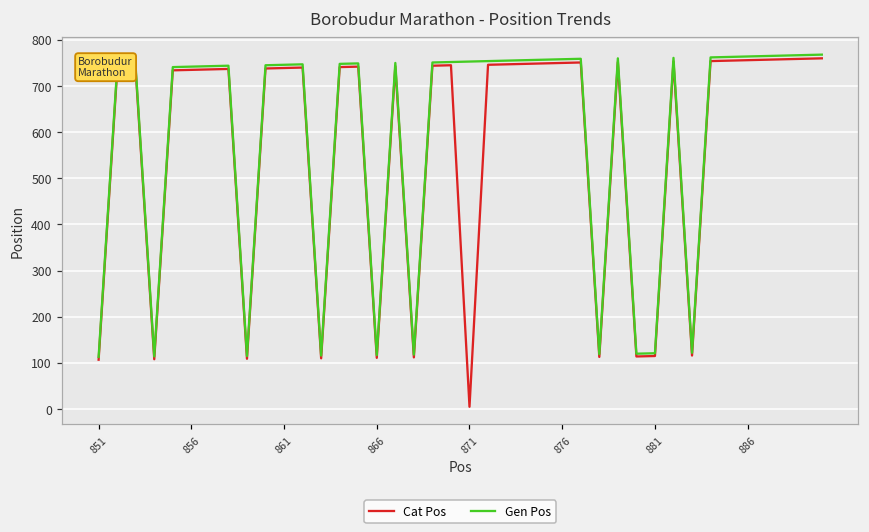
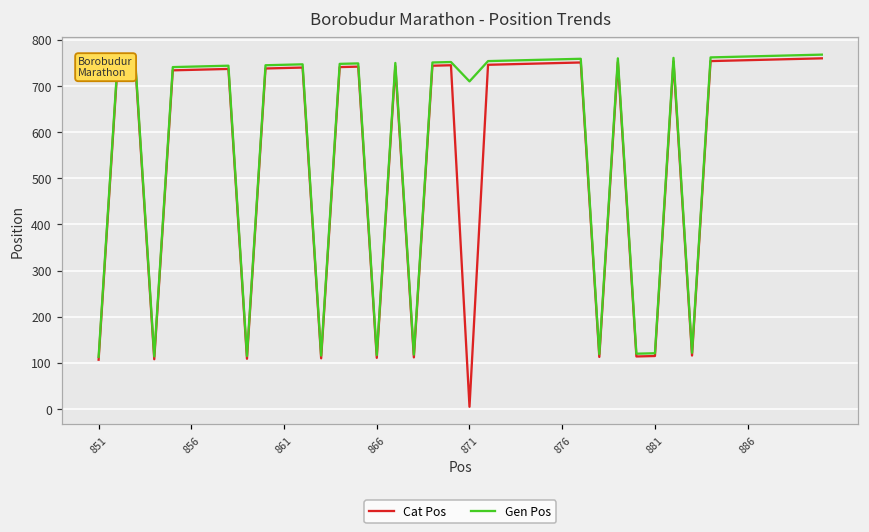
Gen Pos, 871: 750 -> 710
